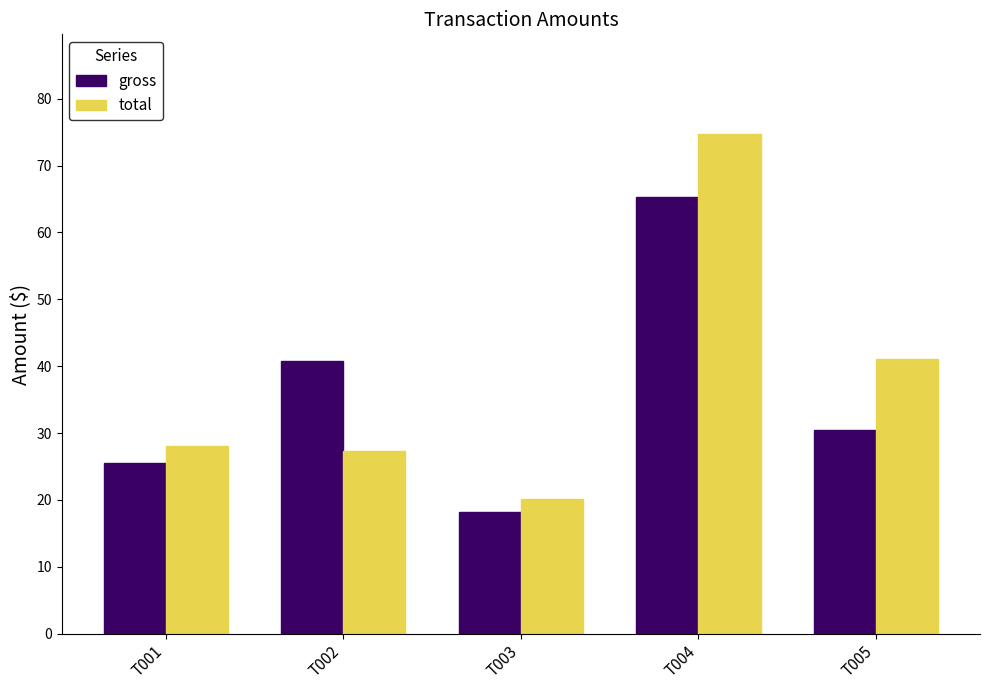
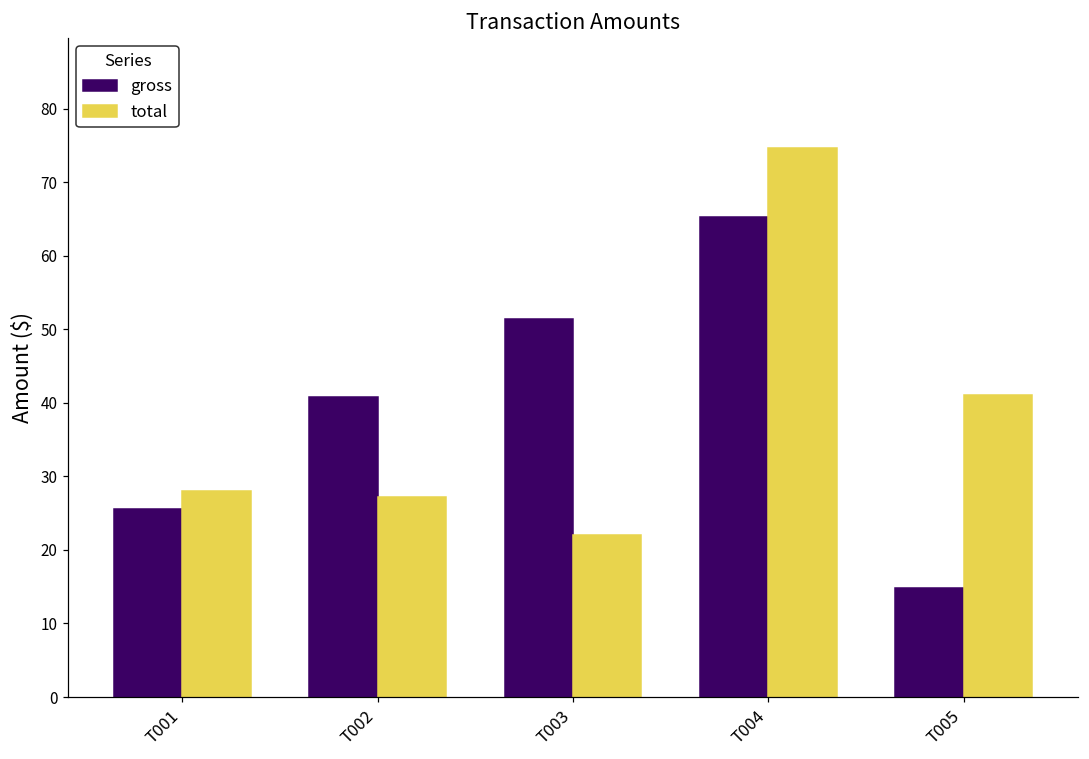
gross, T003: 18 -> 51
total, T003: 20 -> 22
gross, T005: 30 -> 15
